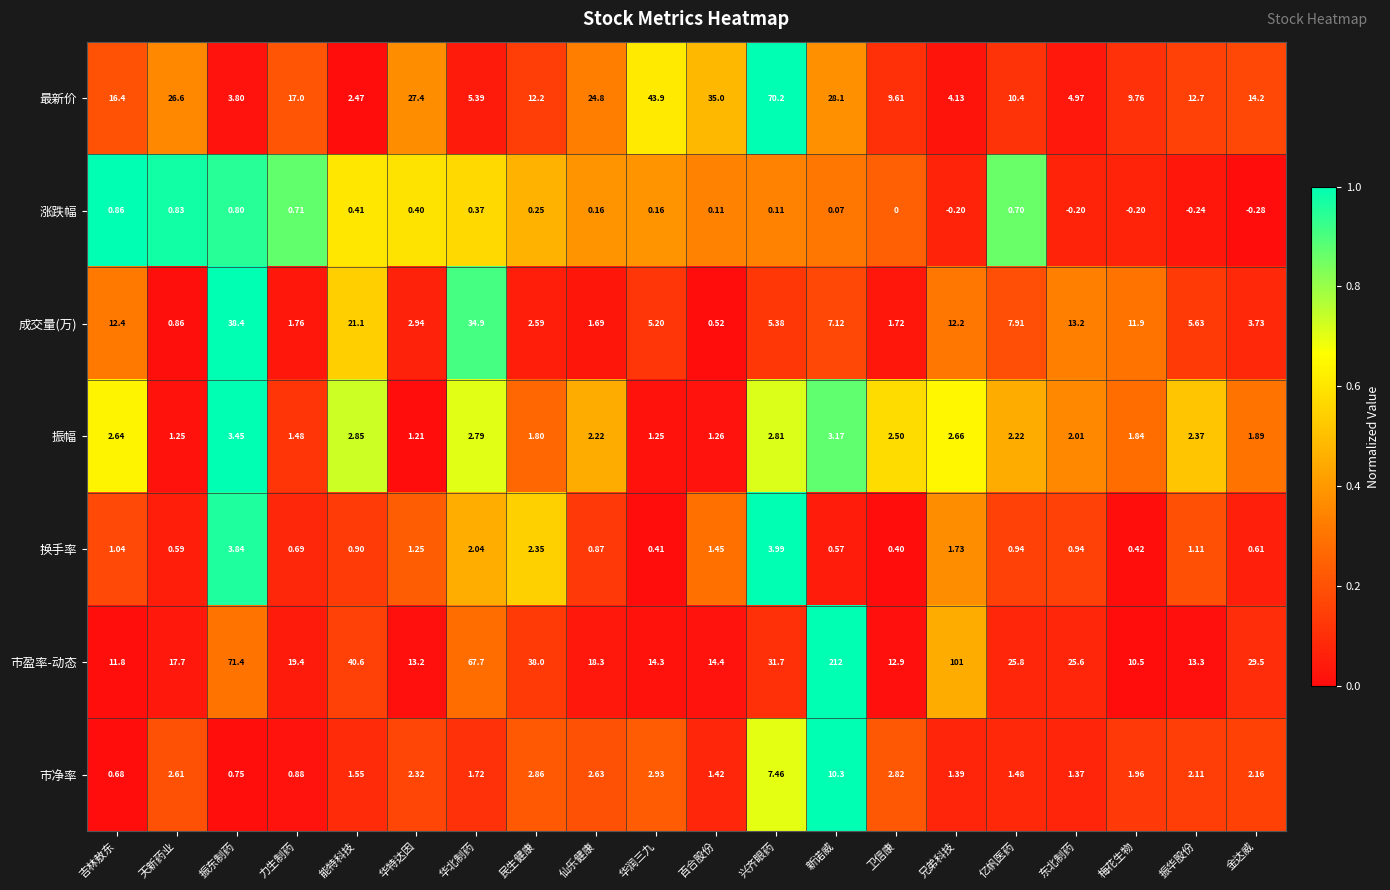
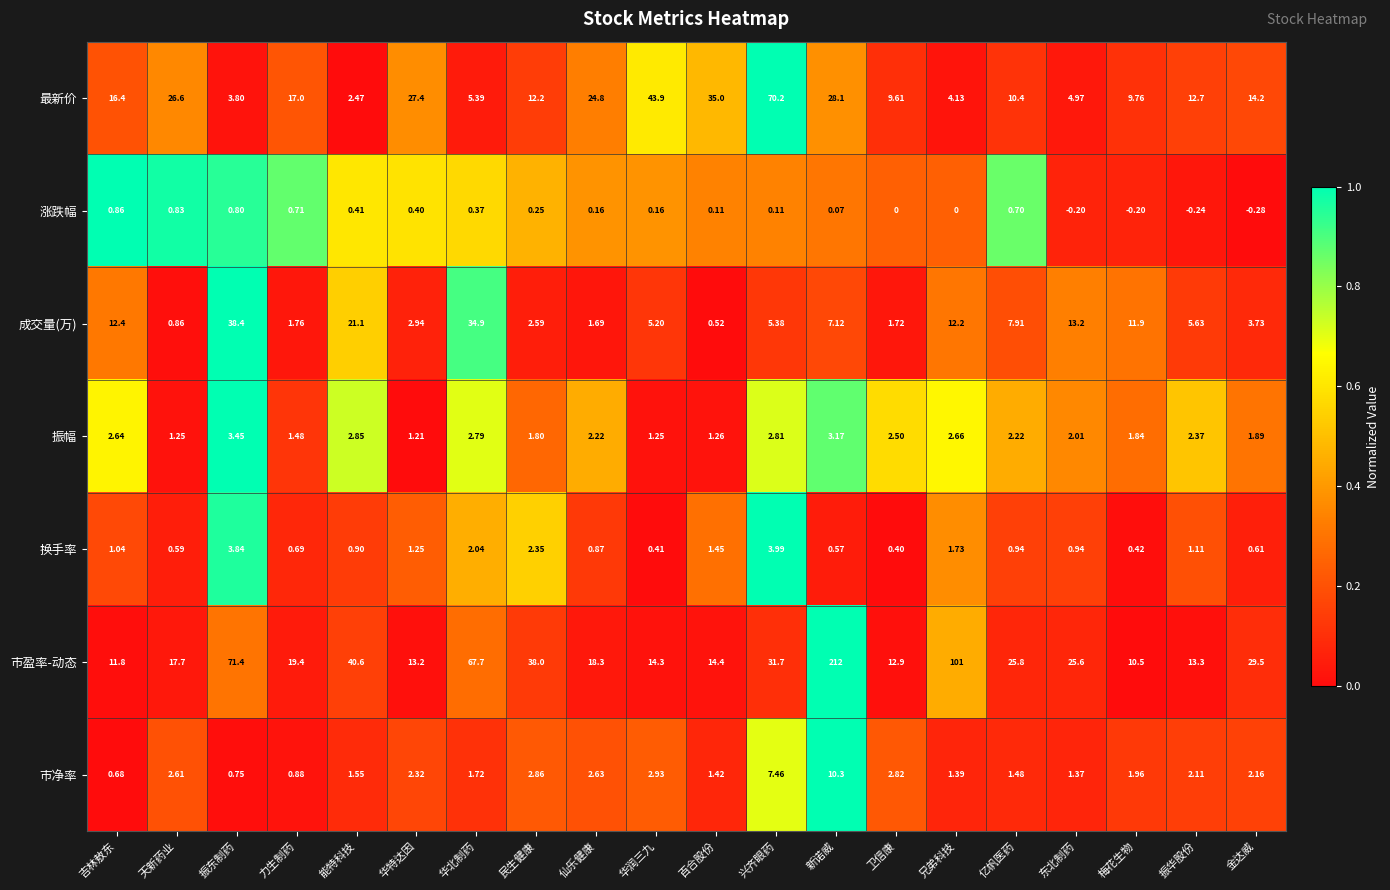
涨跌幅, 兄弟科技: -0.20 -> 0
